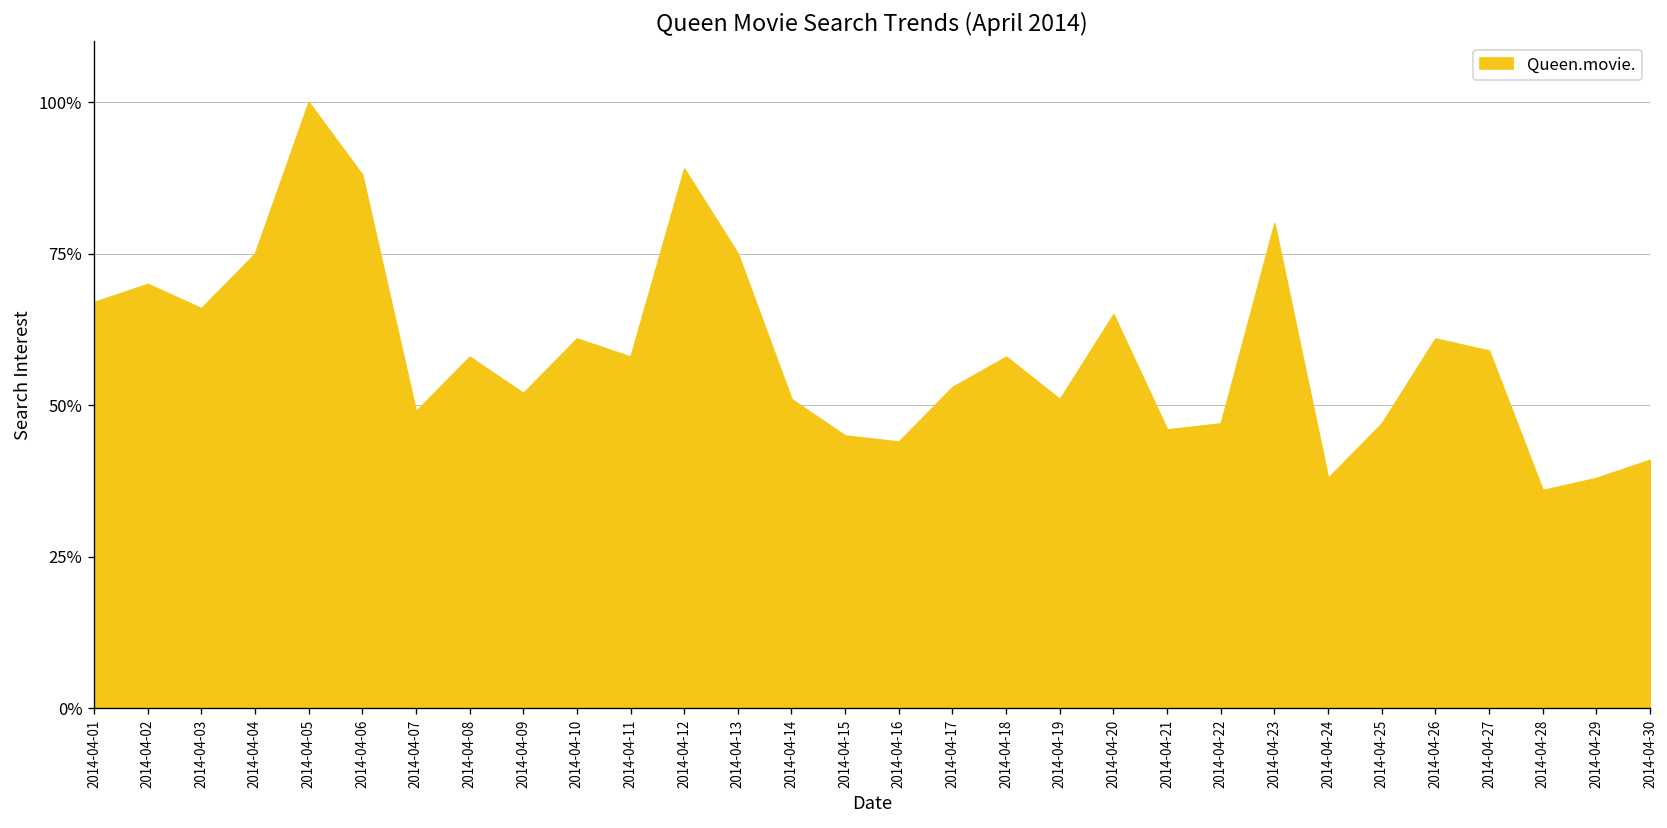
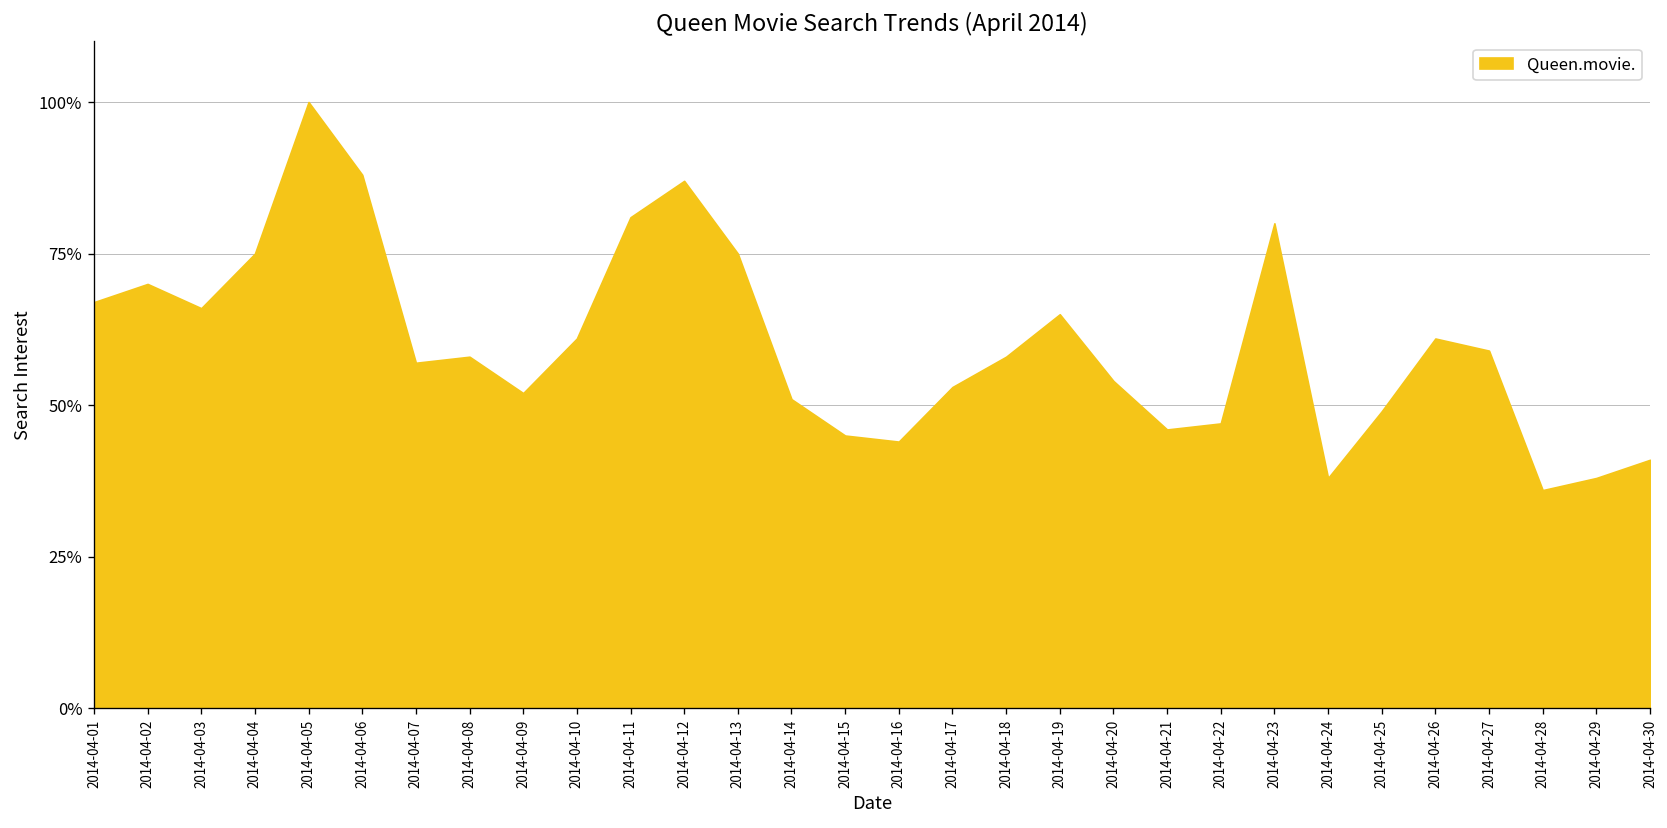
2014-04-07: 49% -> 57%
2014-04-11: 58% -> 81%
2014-04-12: 89% -> 87%
2014-04-19: 51% -> 65%
2014-04-20: 65% -> 54%
2014-04-25: 47% -> 49%
